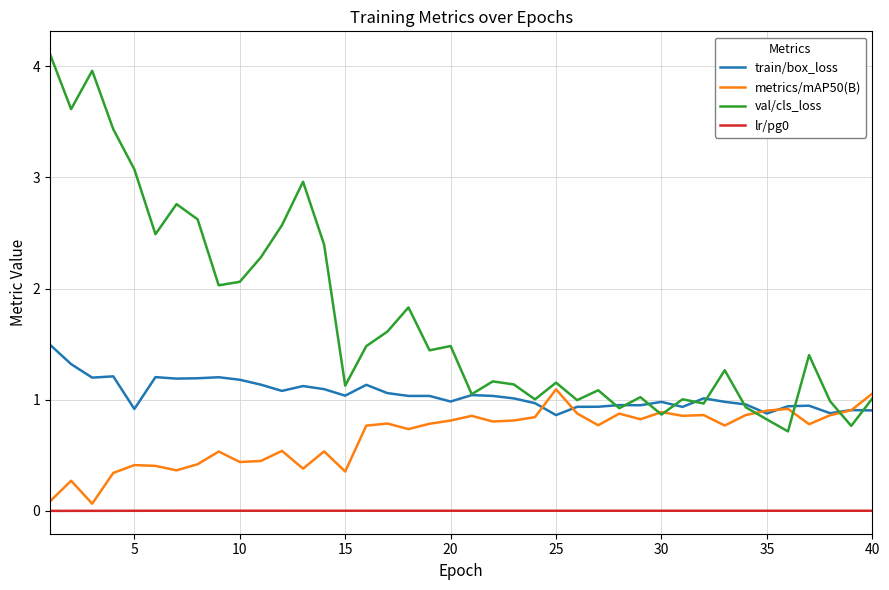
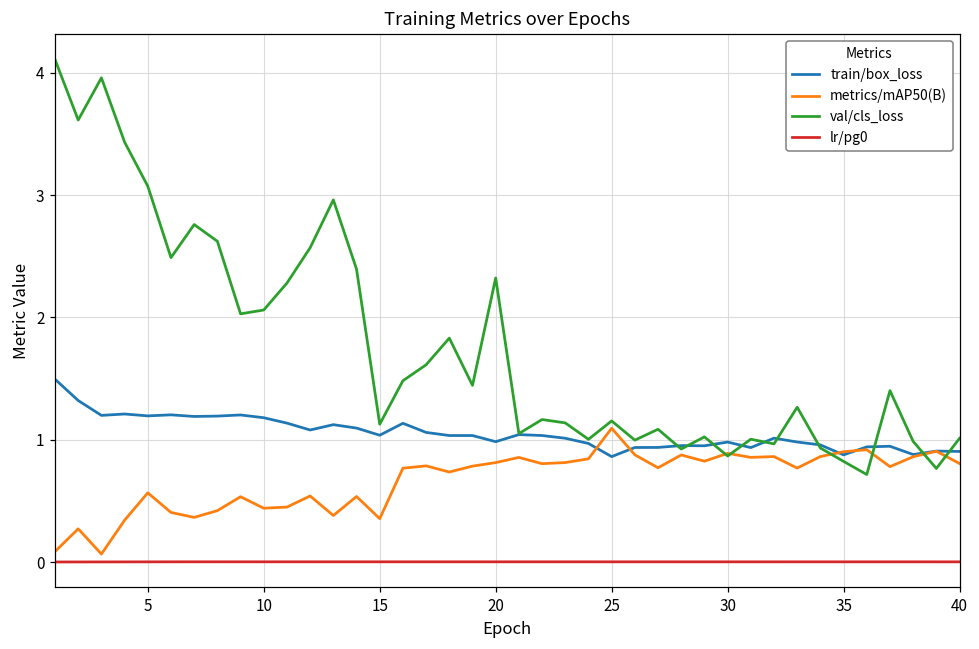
train/box_loss, 5: 0.92 -> 1.20
metrics/mAP50(B), 5: 0.41 -> 0.57
val/cls_loss, 20: 1.48 -> 2.32
metrics/mAP50(B), 40: 1.06 -> 0.81
